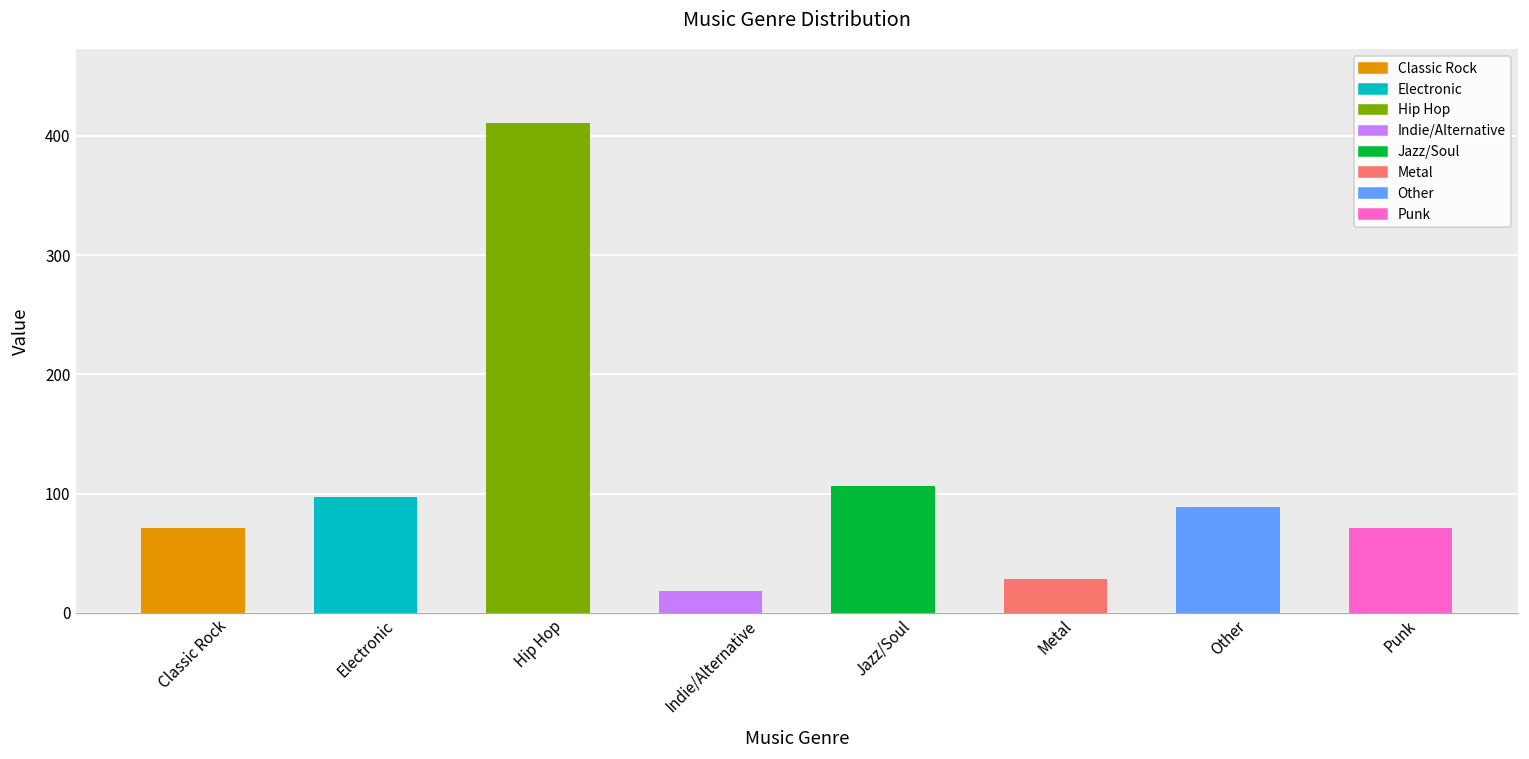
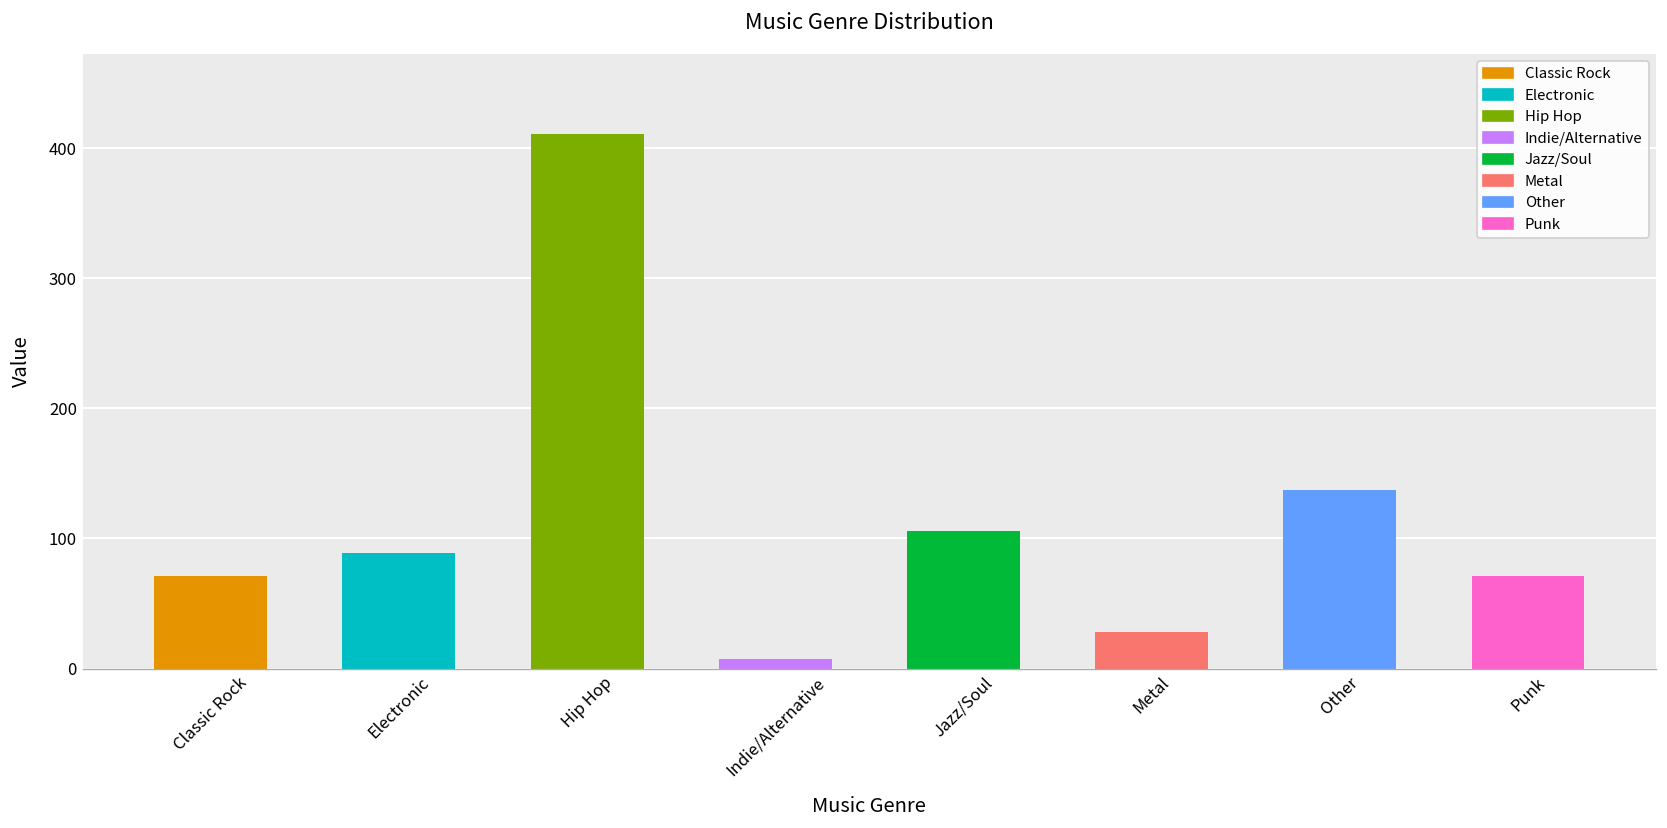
Electronic: 97 -> 89
Indie/Alternative: 18 -> 7
Other: 89 -> 137
